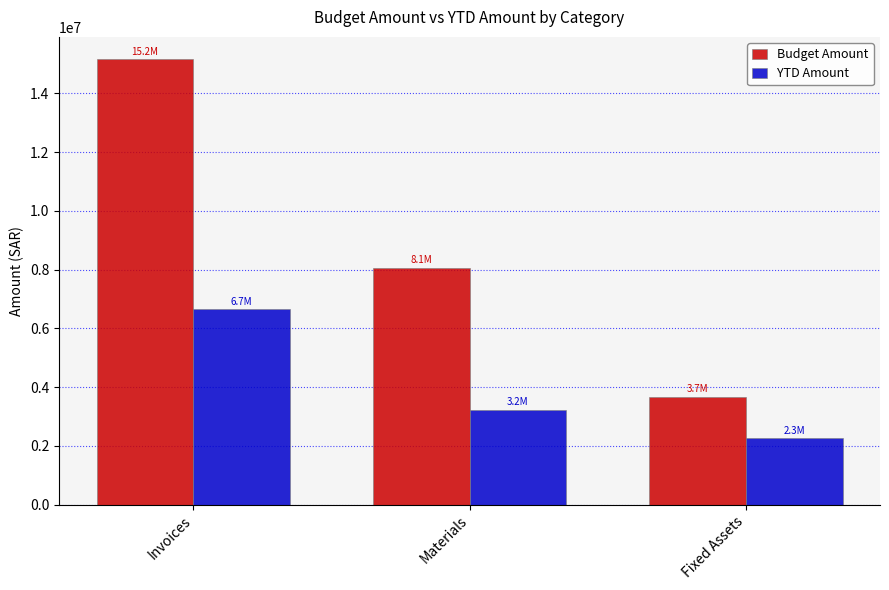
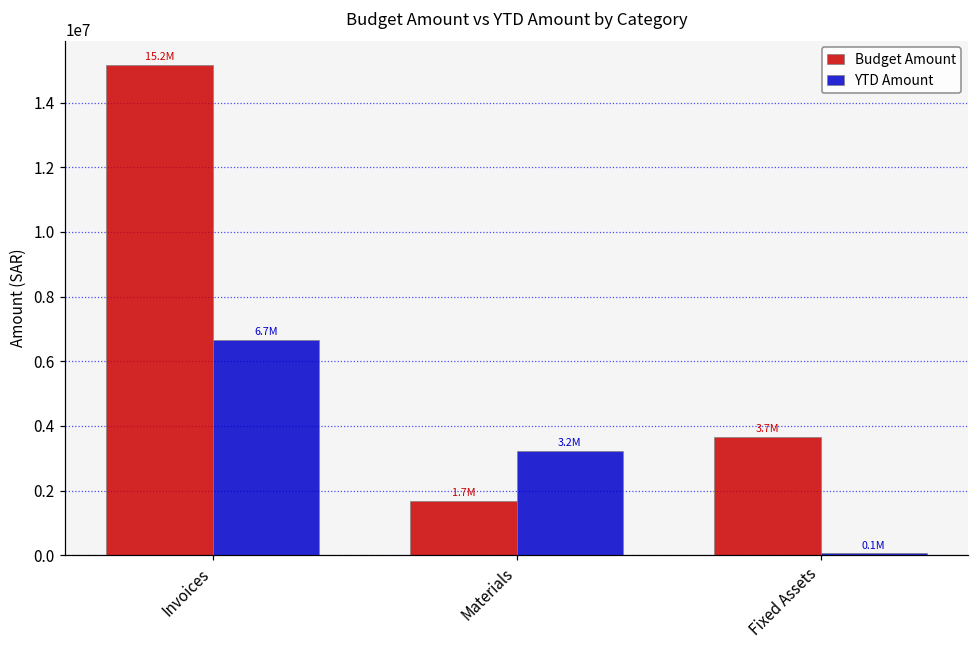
Budget Amount, Materials: 8.1M -> 1.7M
YTD Amount, Fixed Assets: 2.3M -> 0.1M
